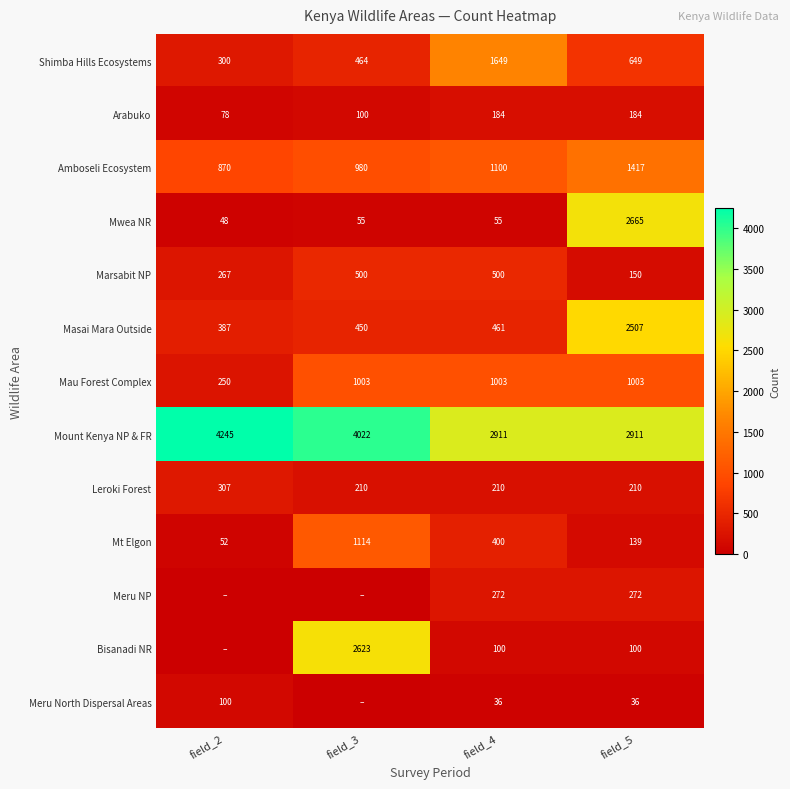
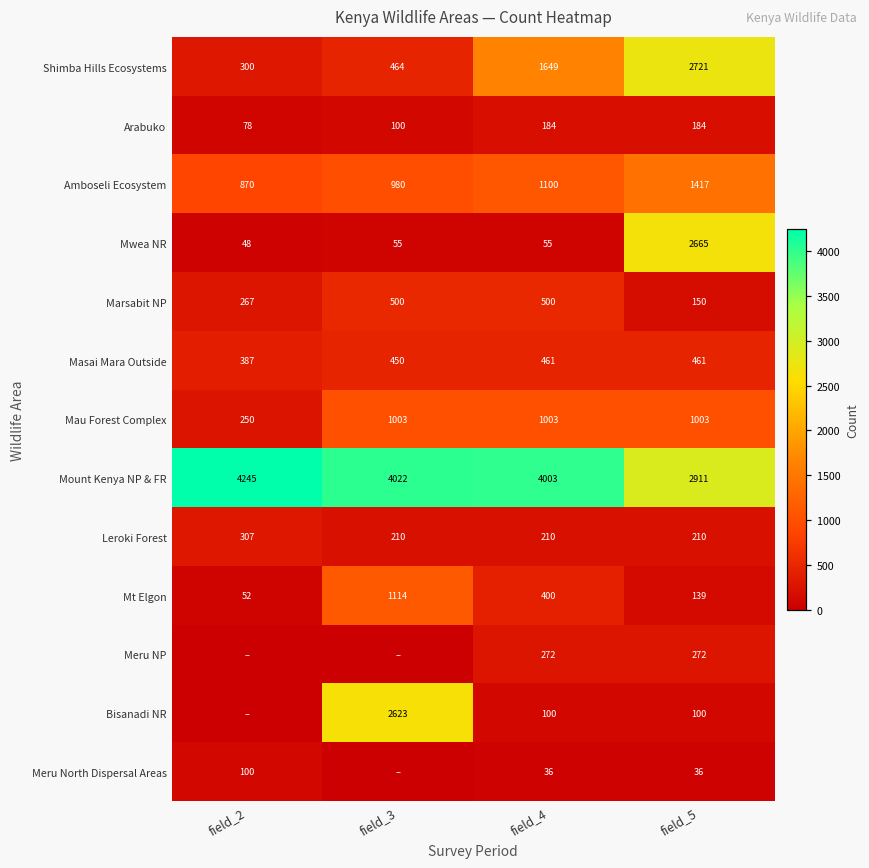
Shimba Hills Ecosystems, field_5: 649 -> 2721
Masai Mara Outside, field_5: 2507 -> 461
Mount Kenya NP & FR, field_4: 2911 -> 4003
